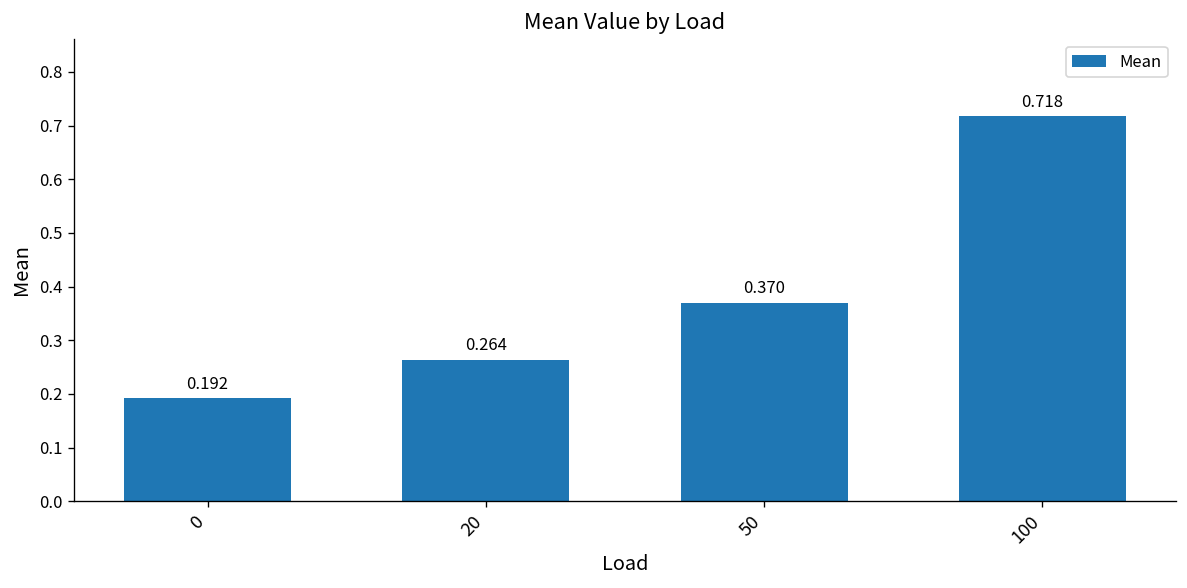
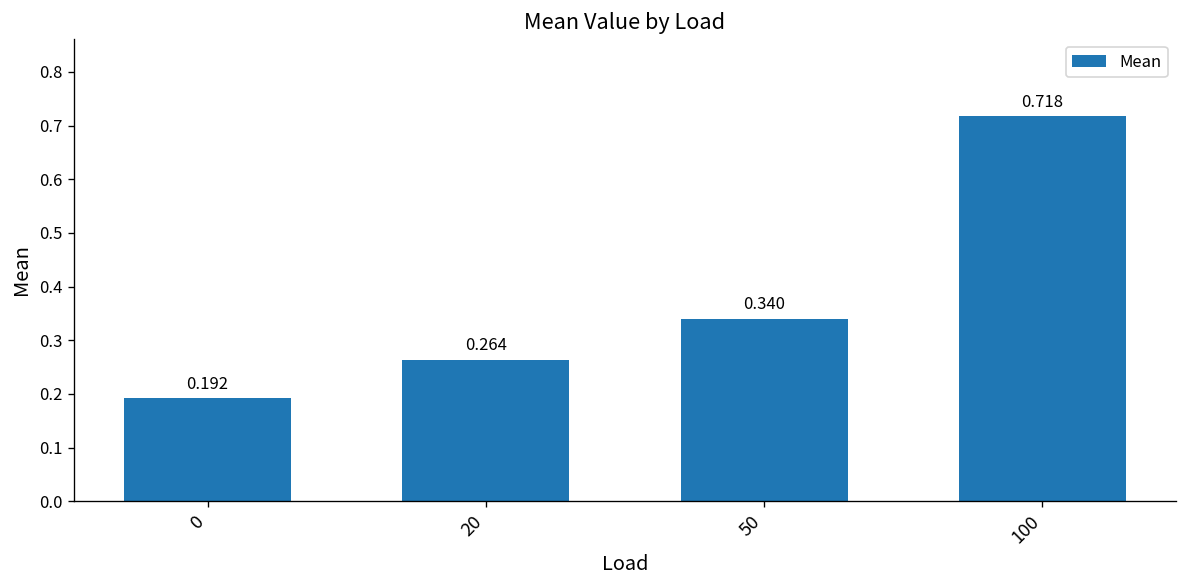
50: 0.370 -> 0.340
